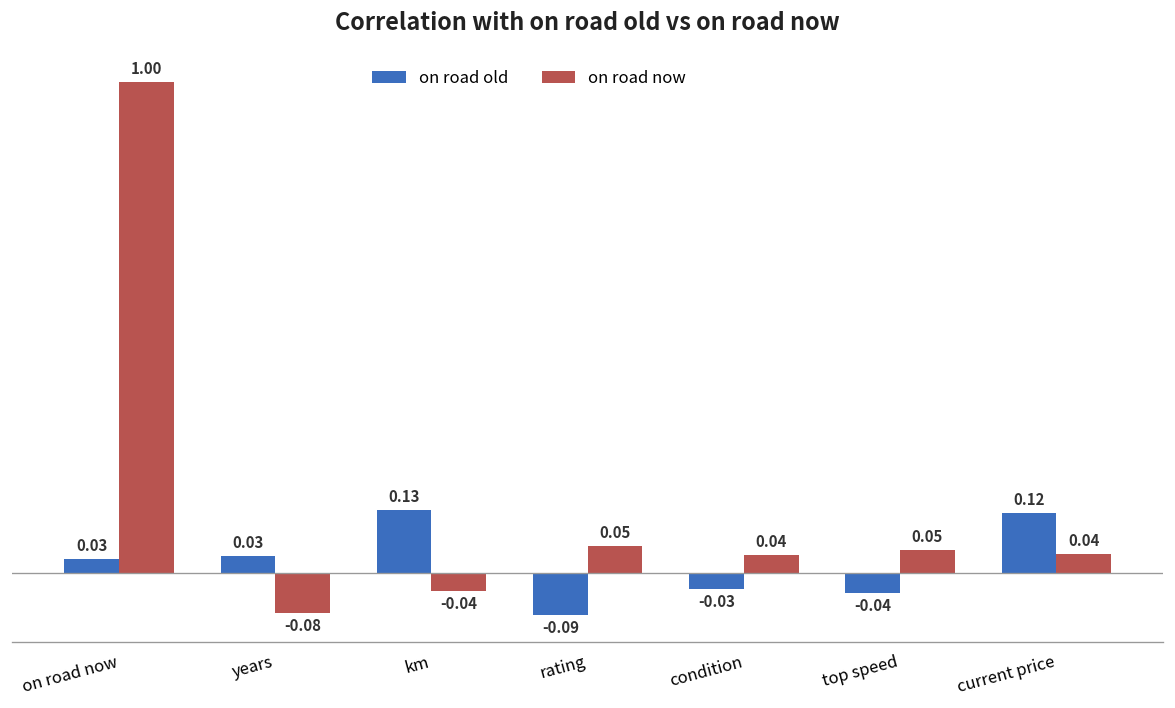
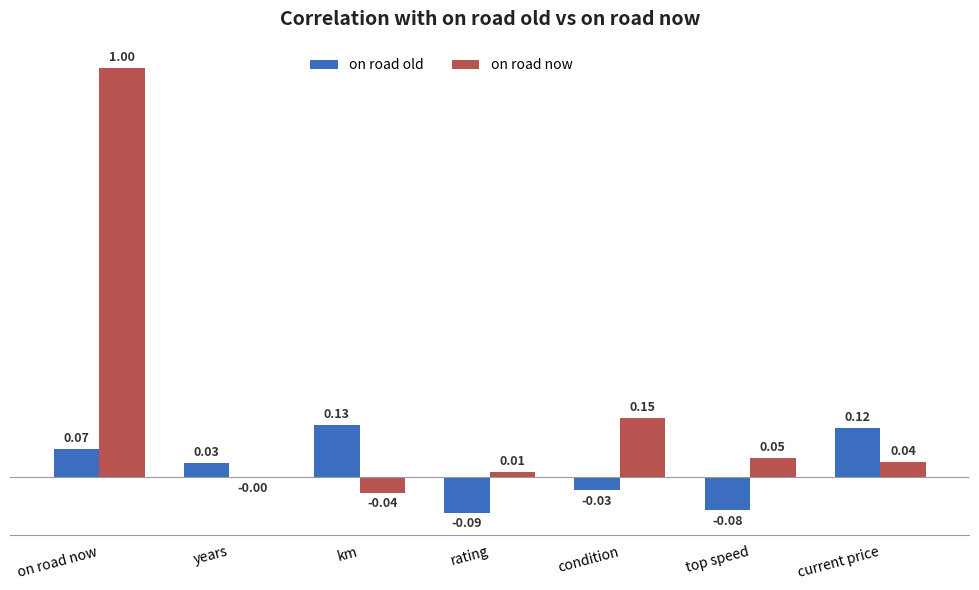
on road old, on road now: 0.03 -> 0.07
on road now, years: -0.08 -> -0.00
on road now, rating: 0.05 -> 0.01
on road now, condition: 0.04 -> 0.15
on road old, top speed: -0.04 -> -0.08
